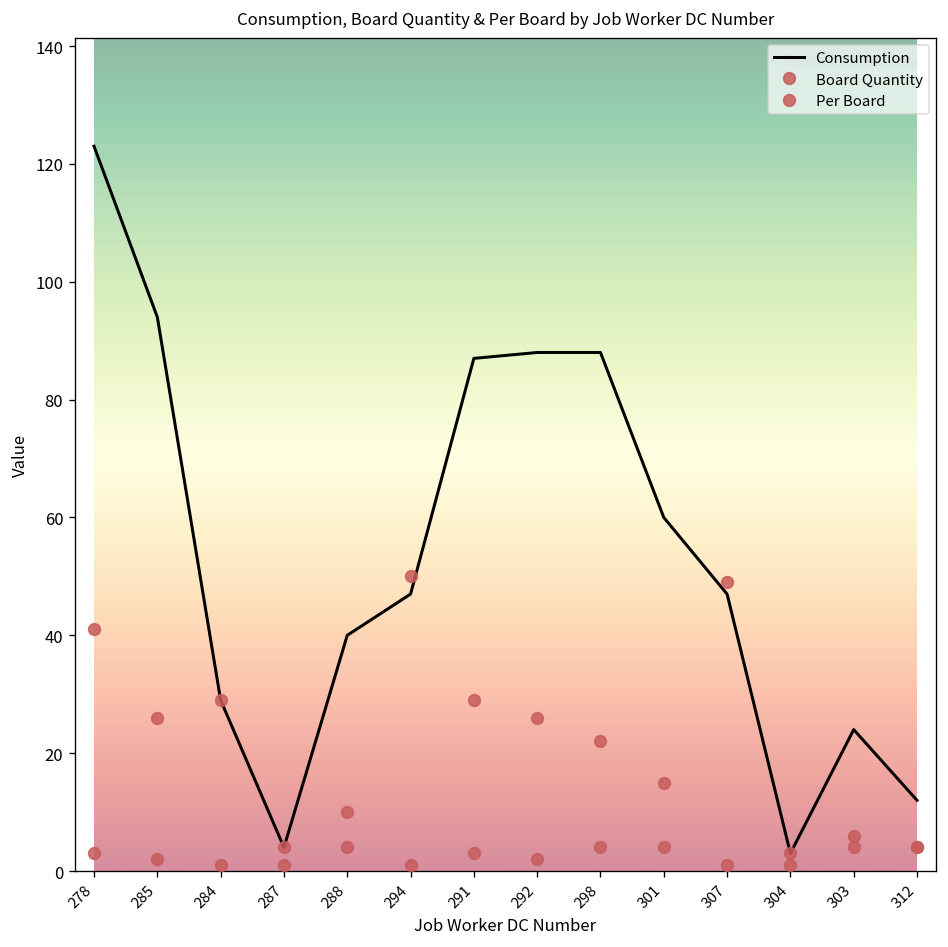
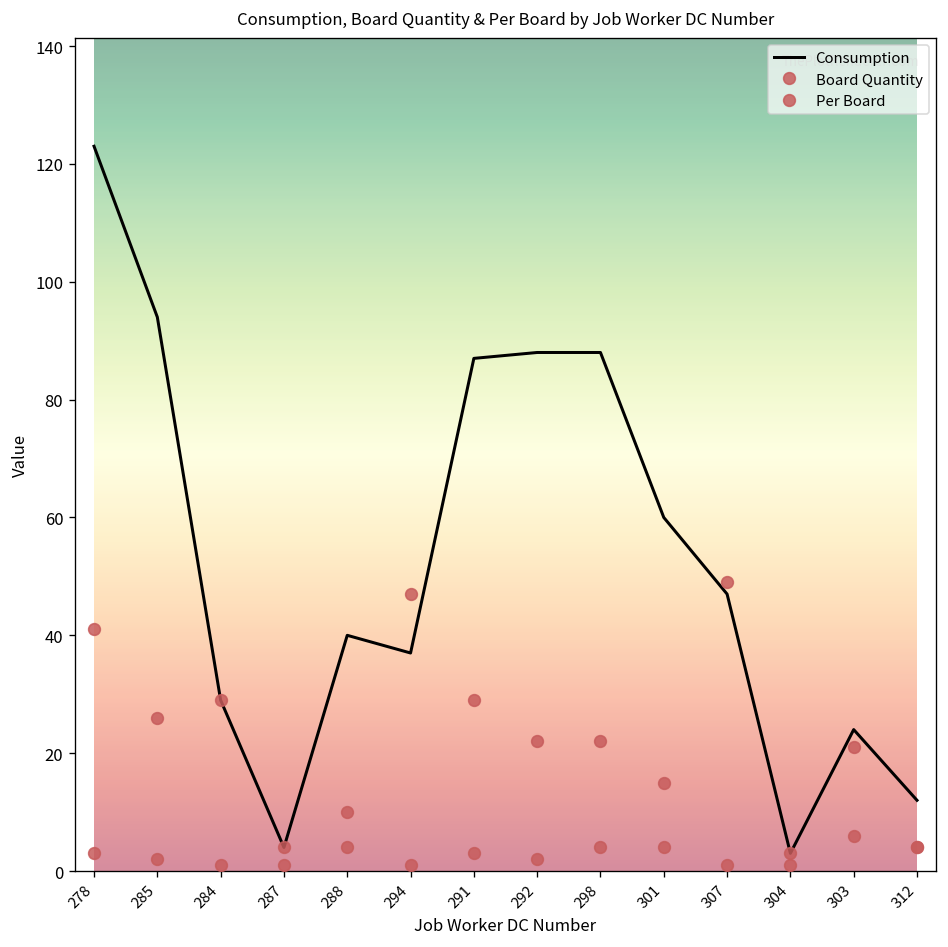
Consumption, 294: 47 -> 37
Per Board, 294: 50 -> 47
Board Quantity, 292: 26 -> 22
Per Board, 303: 4 -> 21
